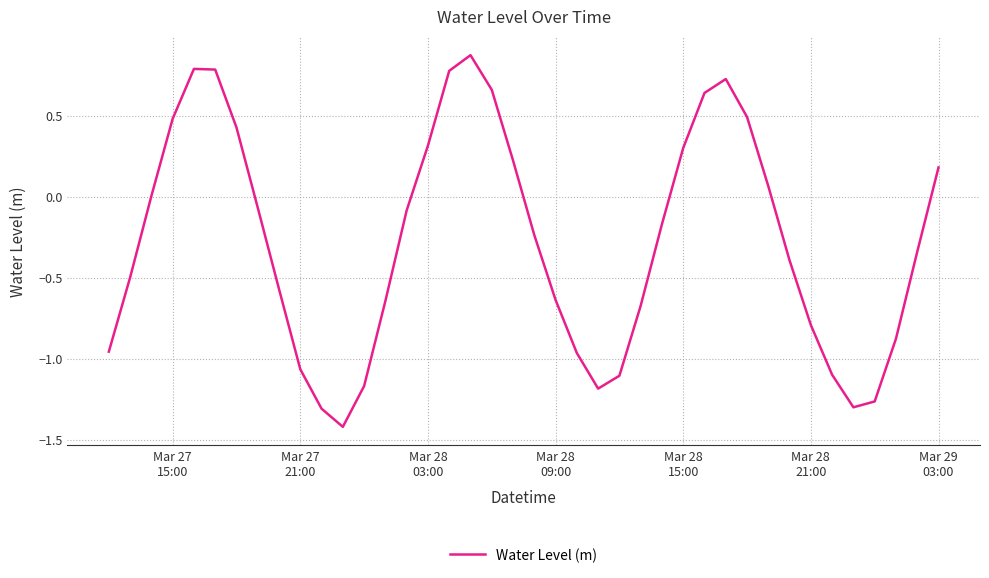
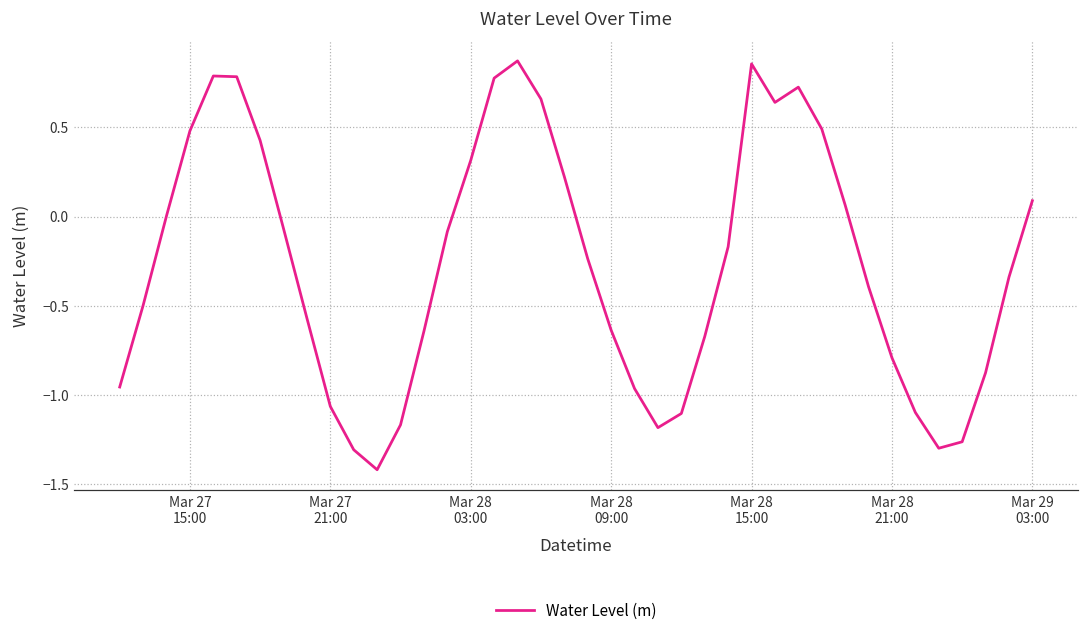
Mar 28 15:00: 0.30 -> 0.86
Mar 29 03:00: 0.18 -> 0.09
